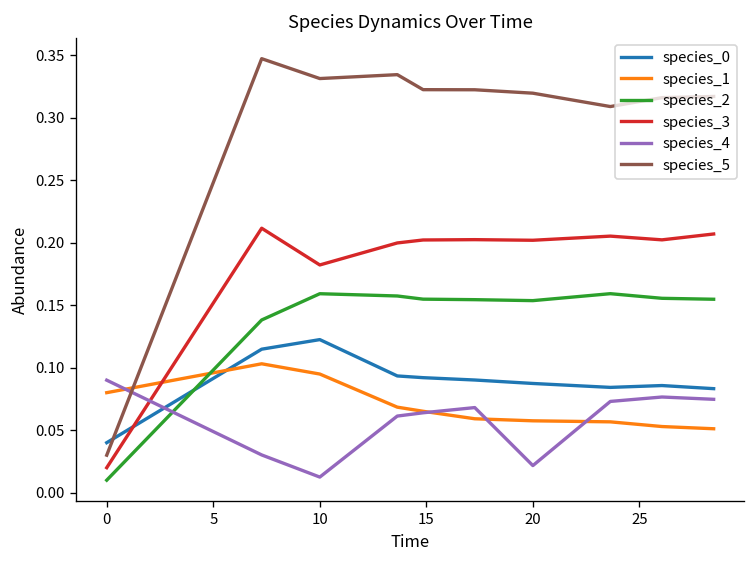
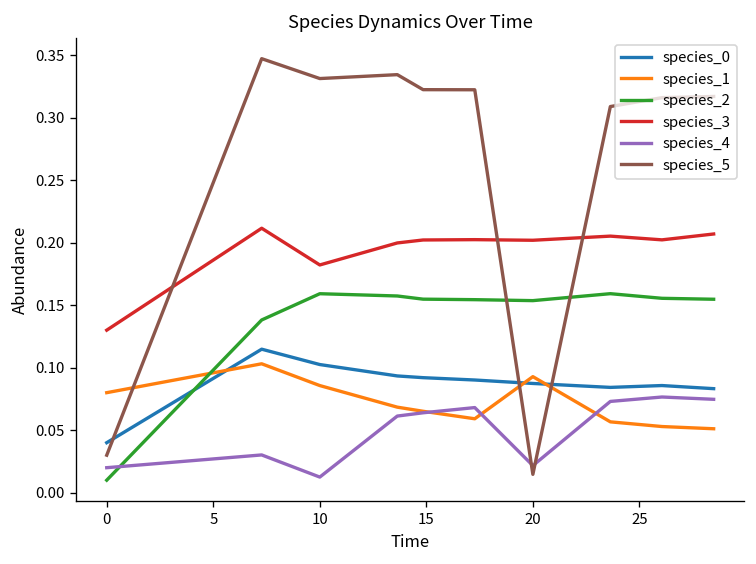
species_3, 0: 0.02 -> 0.13
species_4, 0: 0.09 -> 0.02
species_0, 10: 0.122 -> 0.103
species_1, 10: 0.095 -> 0.086
species_1, 20: 0.057 -> 0.093
species_5, 20: 0.320 -> 0.015
